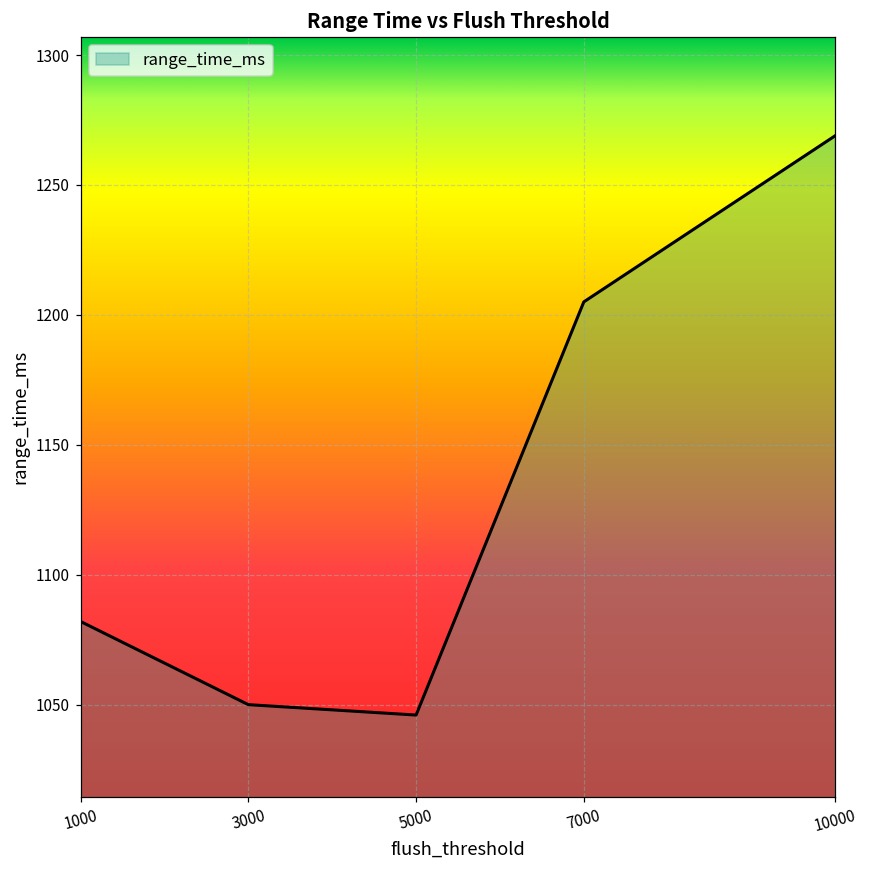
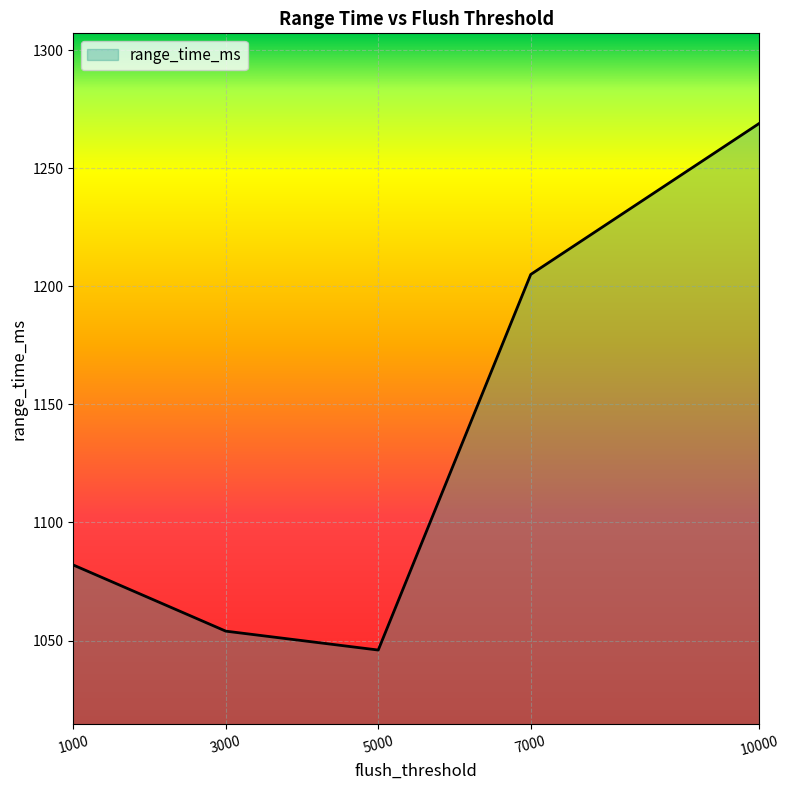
3000: 1050 -> 1054
